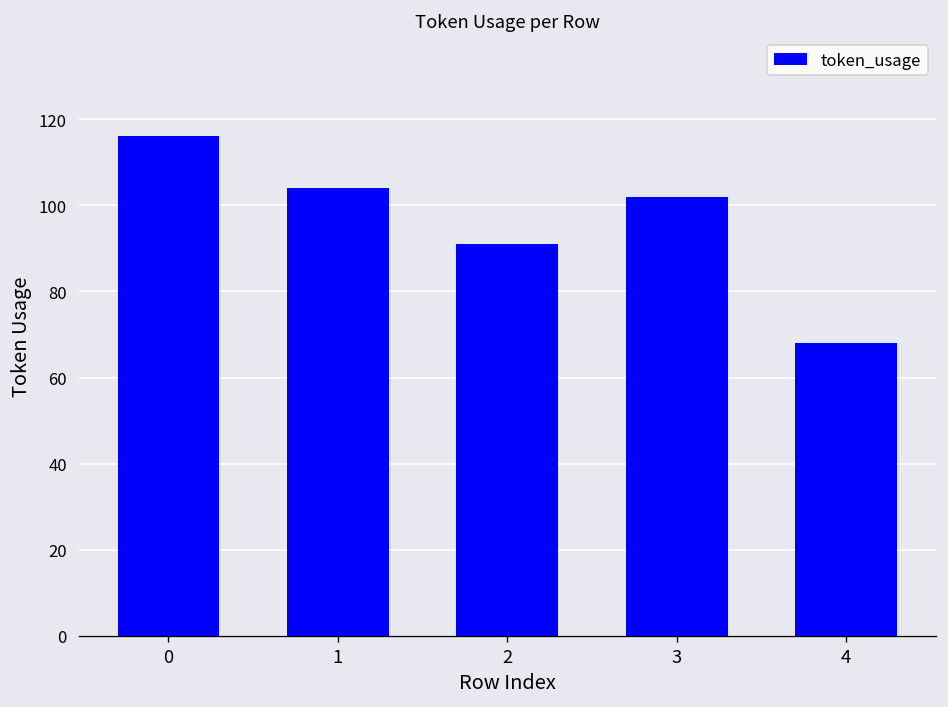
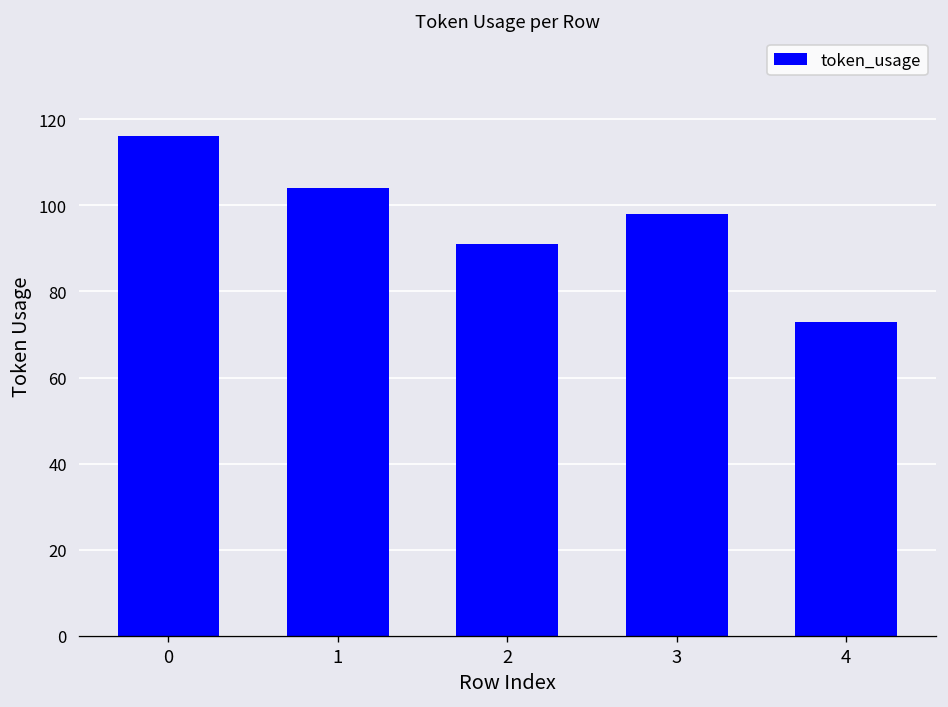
3: 102 -> 98
4: 68 -> 73
